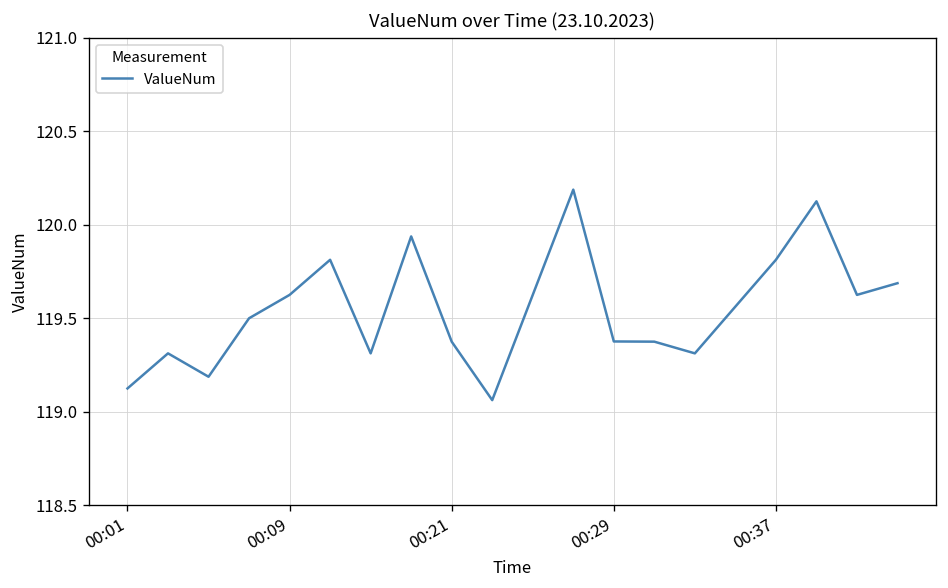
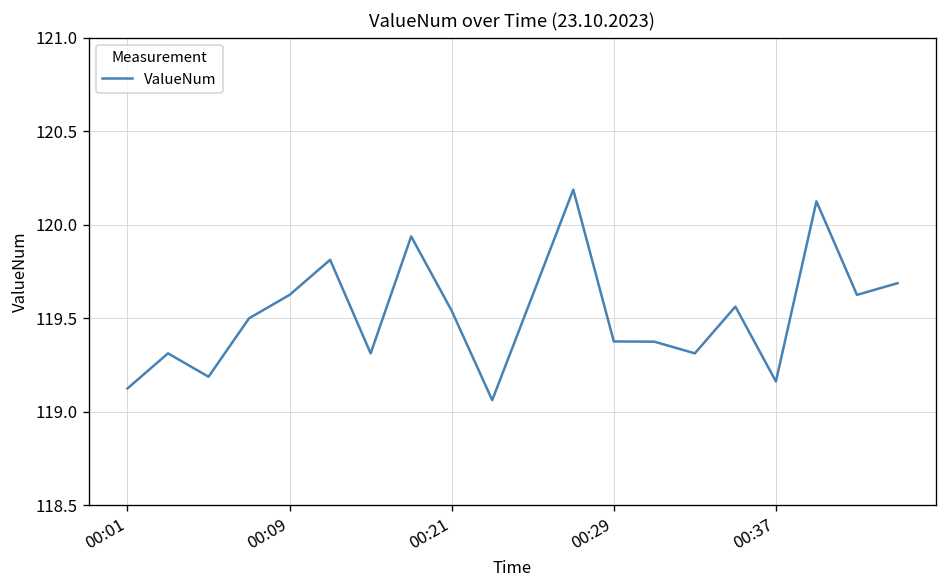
00:21: 119.38 -> 119.54
00:37: 119.81 -> 119.16
